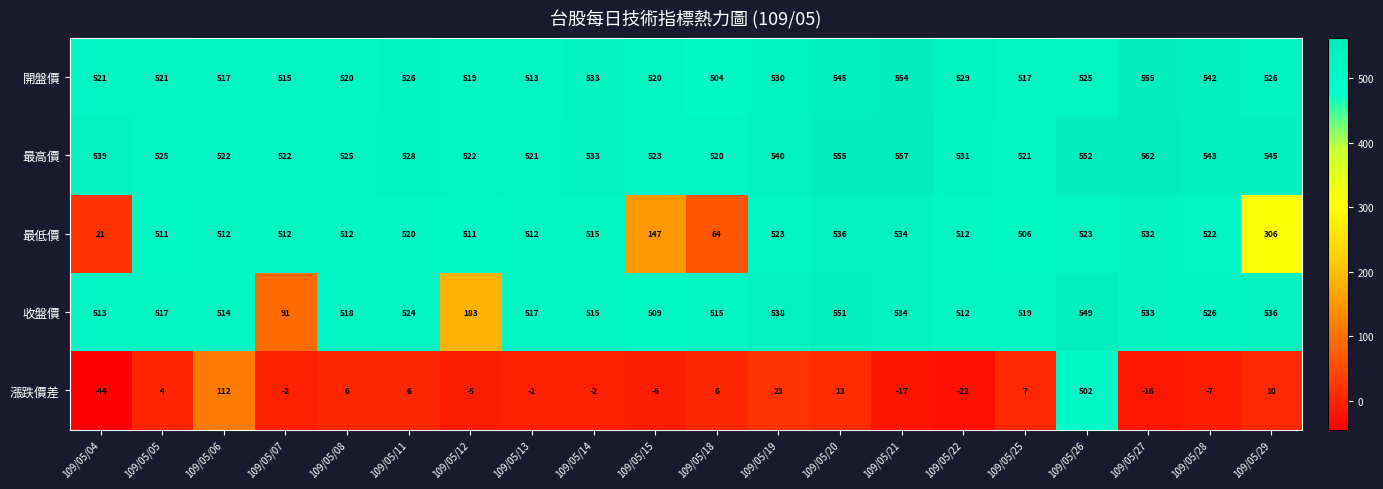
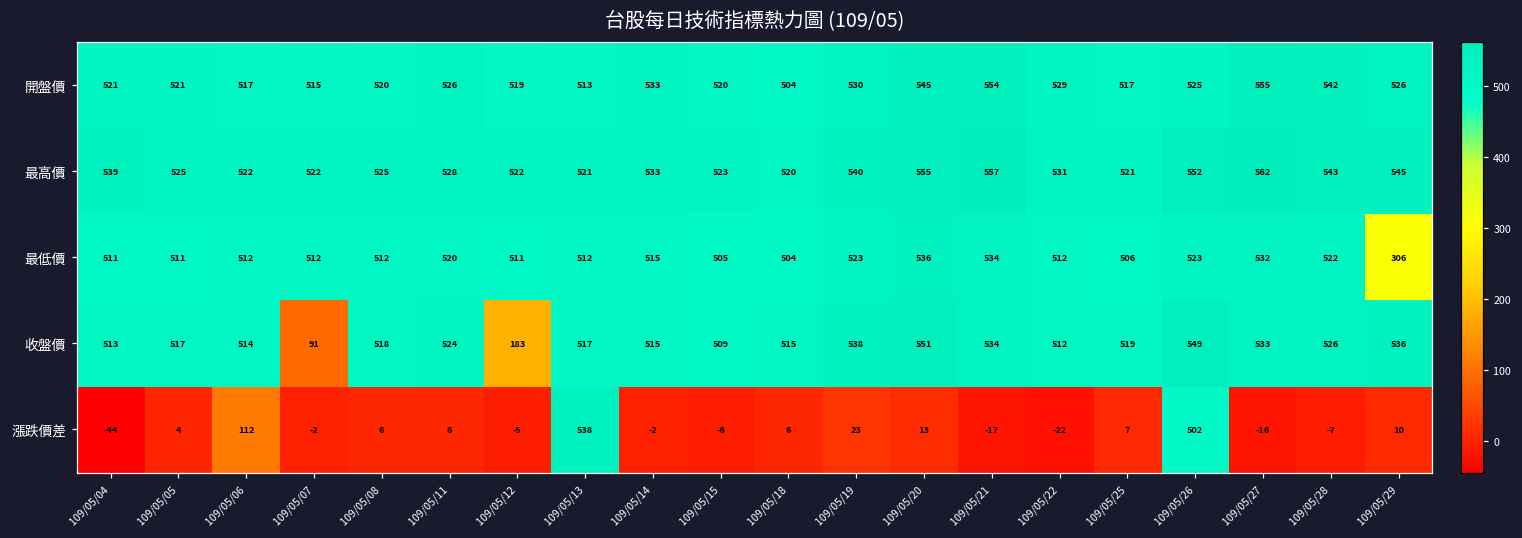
最低價, 109/05/04: 21 -> 511
最低價, 109/05/15: 147 -> 505
最低價, 109/05/18: 64 -> 504
漲跌價差, 109/05/13: -2 -> 538
